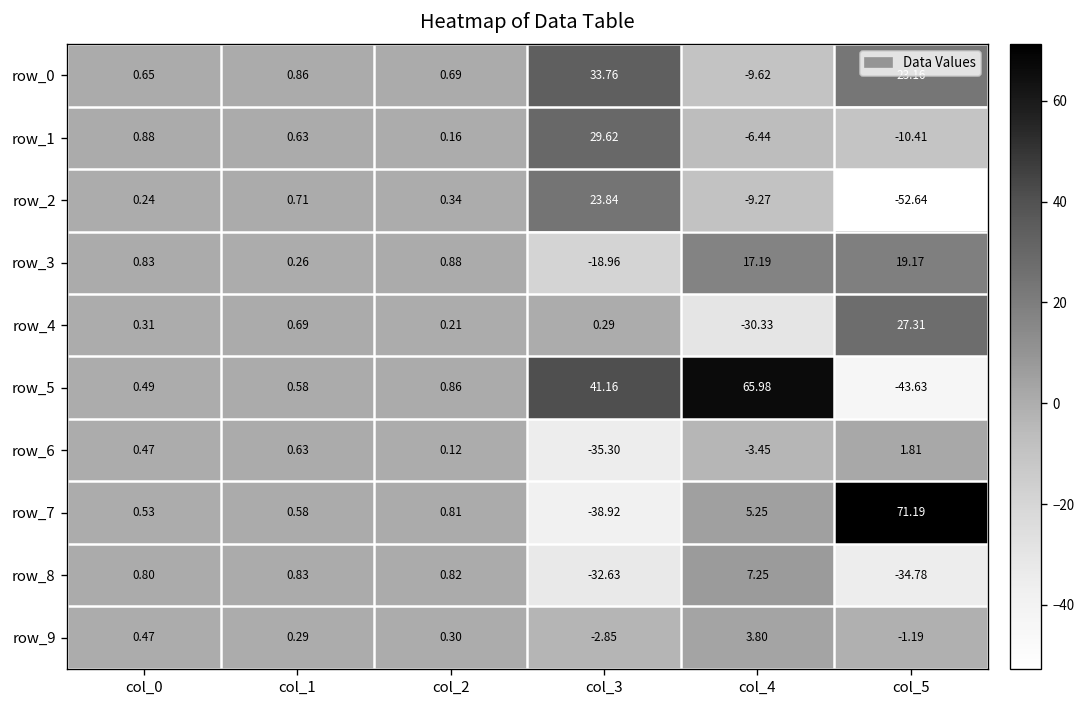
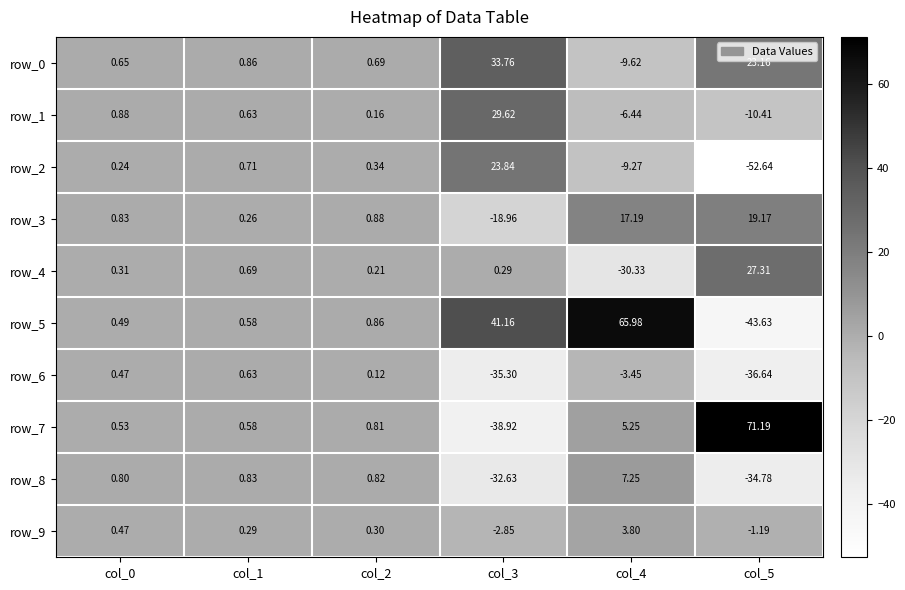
row_6, col_5: 1.81 -> -36.64
